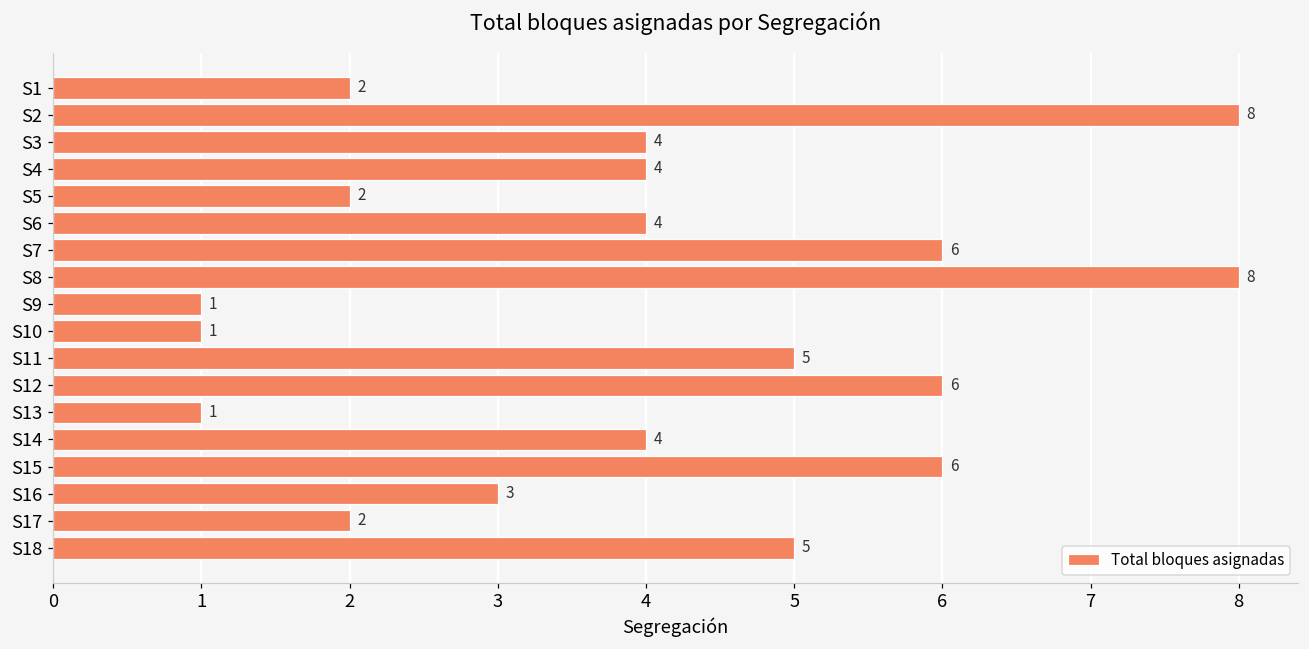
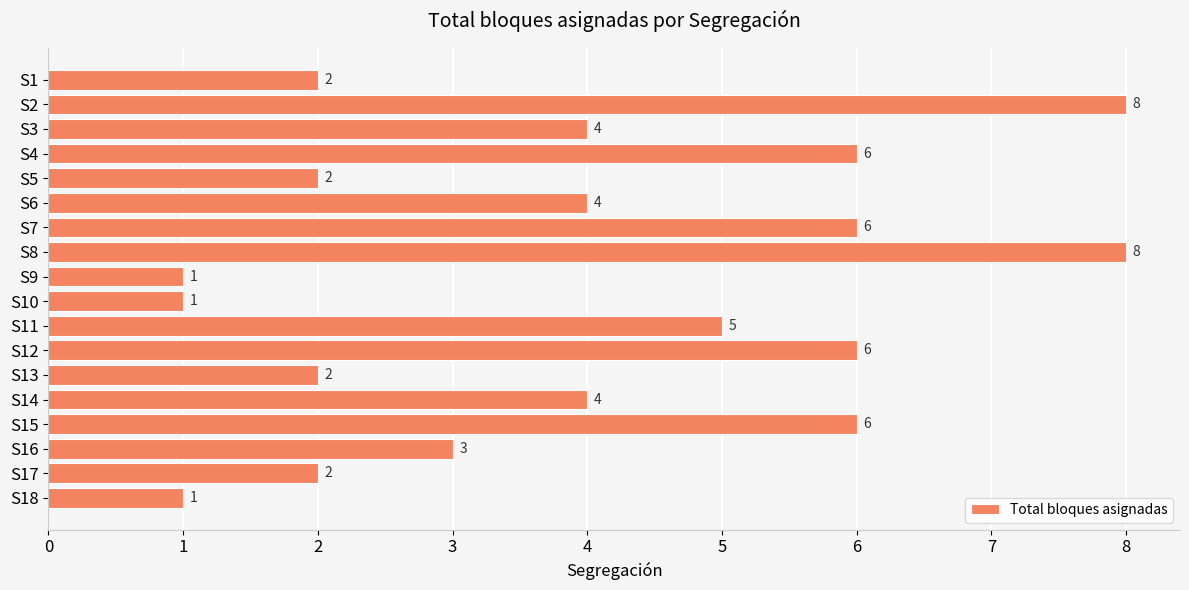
S4: 4 -> 6
S13: 1 -> 2
S18: 5 -> 1
